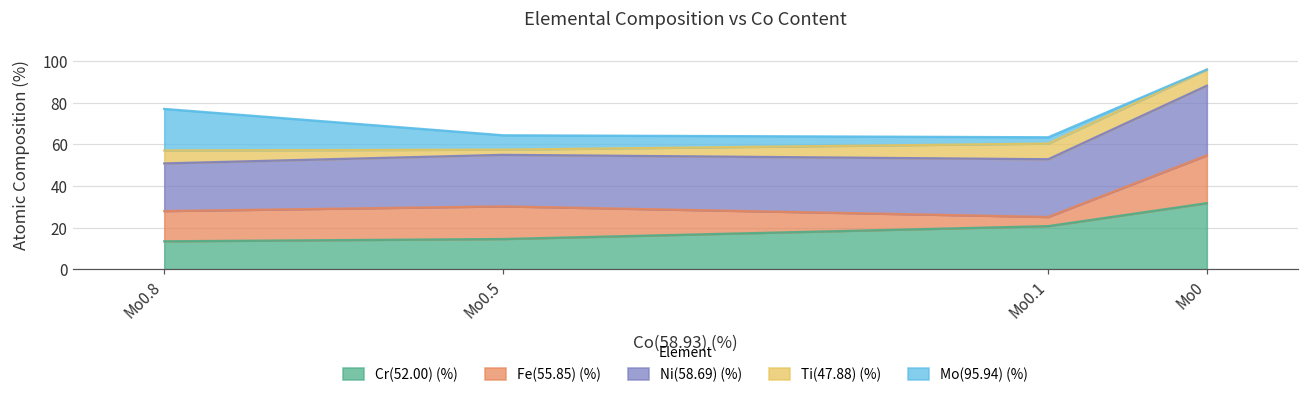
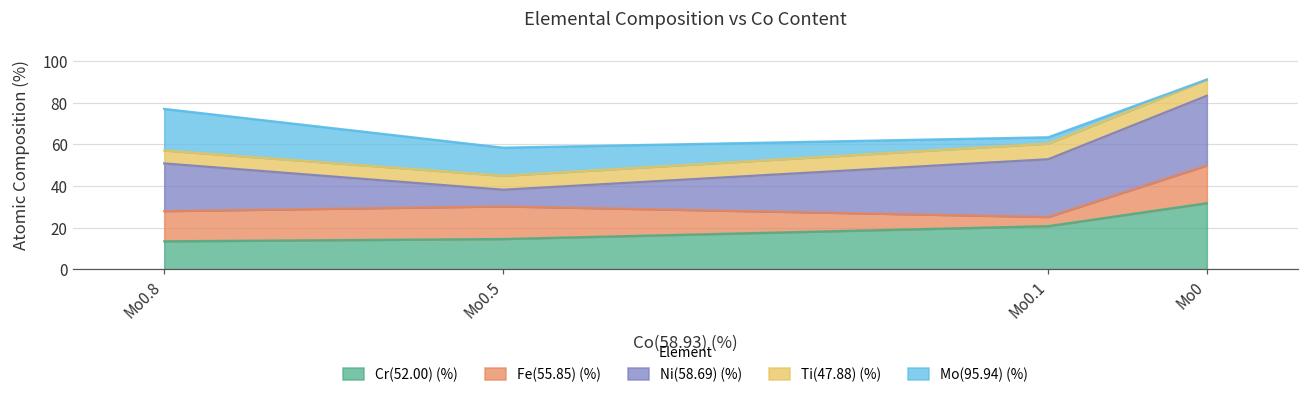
Ni(58.69) (%), Mo0.5: 25 -> 8
Ti(47.88) (%), Mo0.5: 3 -> 7
Mo(95.94) (%), Mo0.5: 7 -> 13
Fe(55.85) (%), Mo0: 23 -> 18
